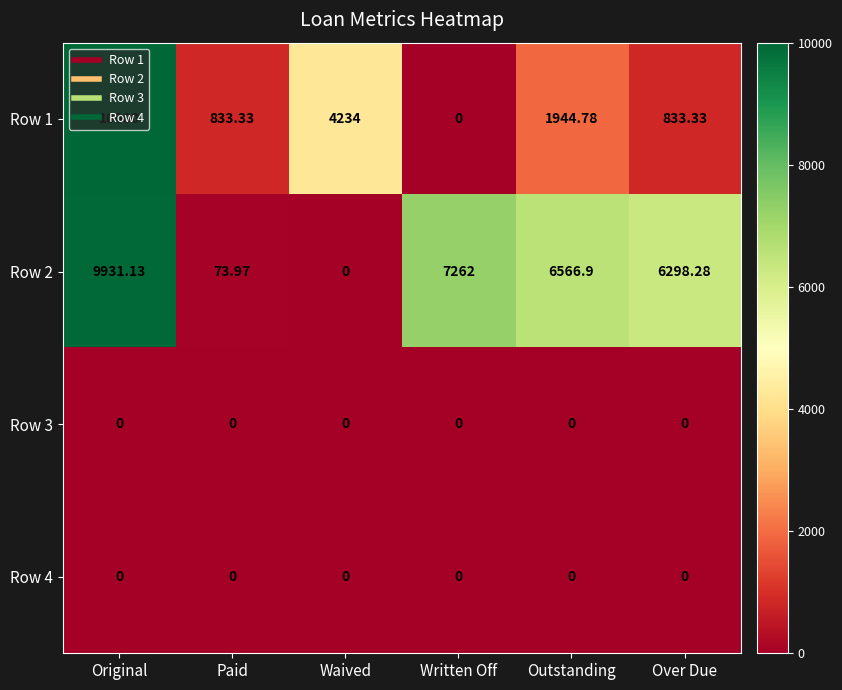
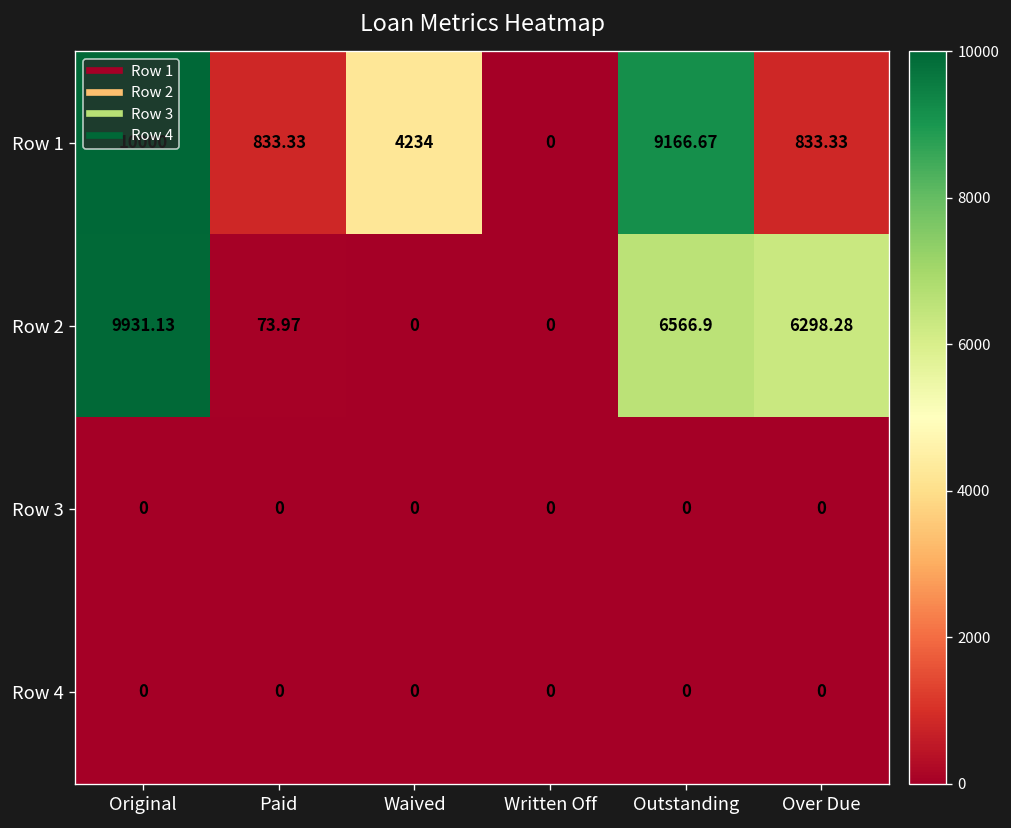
Row 1, Outstanding: 1944.78 -> 9166.67
Row 2, Written Off: 7262 -> 0
